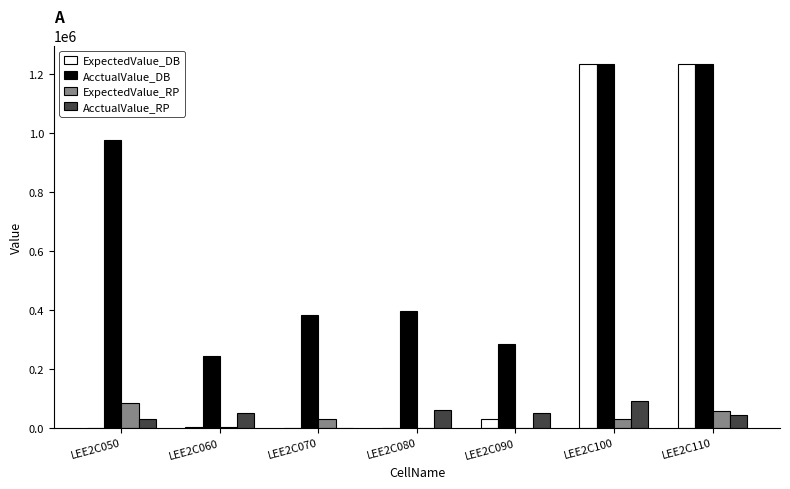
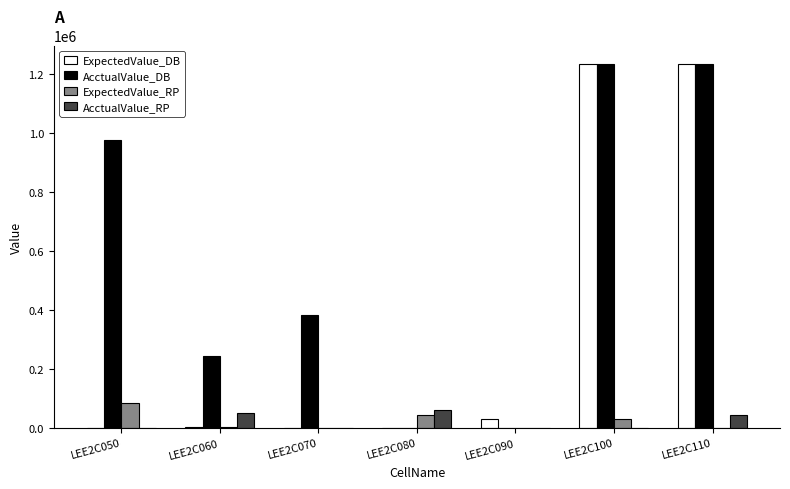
AcctualValue_RP, LEE2C050: 30000 -> 0
ExpectedValue_RP, LEE2C070: 30000 -> 0
AcctualValue_DB, LEE2C080: 400000 -> 0
ExpectedValue_RP, LEE2C080: 0 -> 40000
AcctualValue_DB, LEE2C090: 290000 -> 0
AcctualValue_RP, LEE2C090: 50000 -> 0
AcctualValue_RP, LEE2C100: 90000 -> 0
ExpectedValue_RP, LEE2C110: 60000 -> 0
